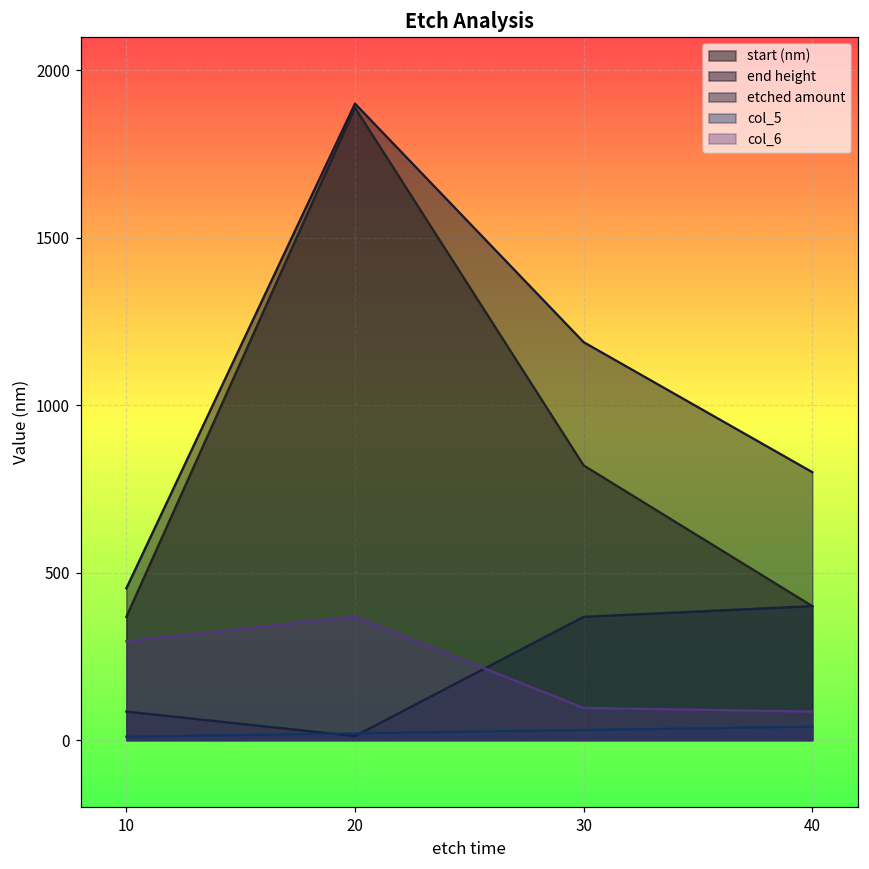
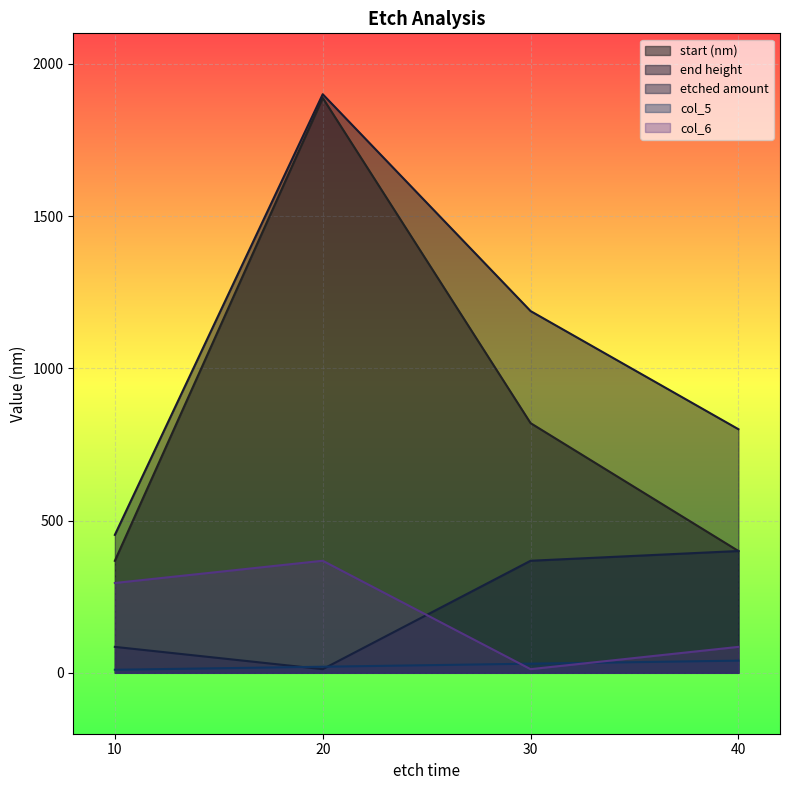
col_6, 30: 100 -> 10
